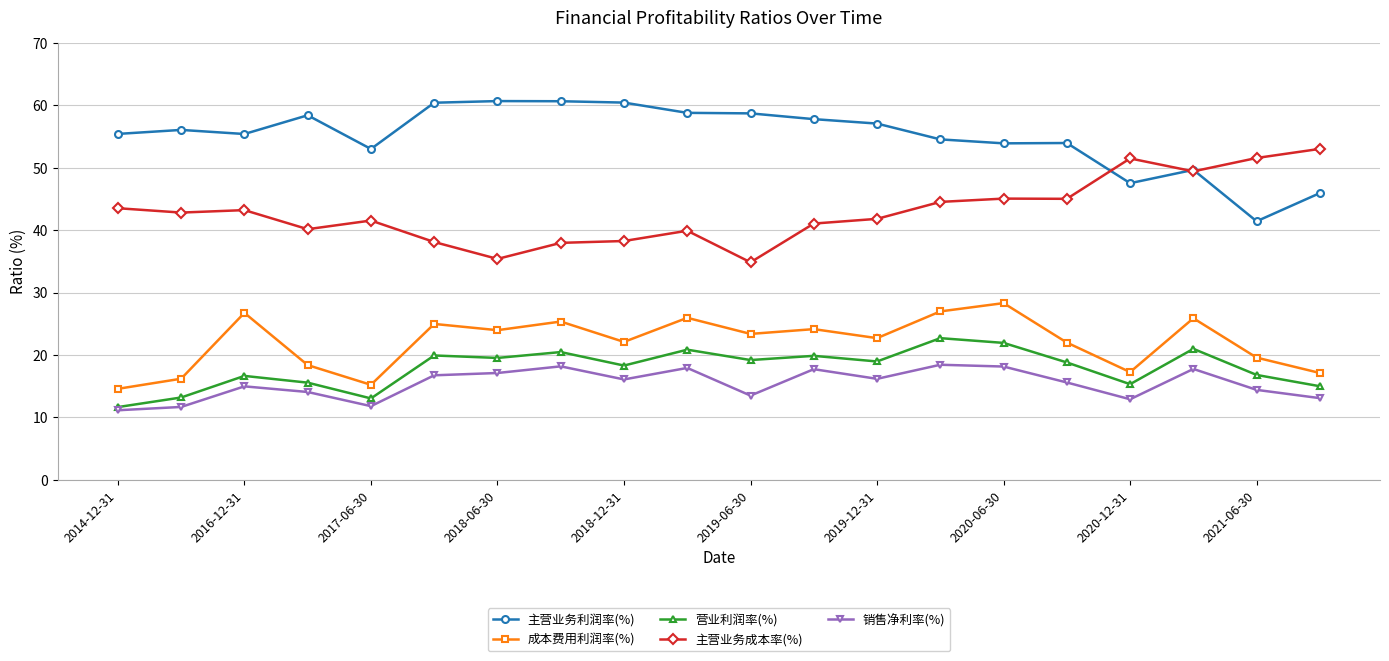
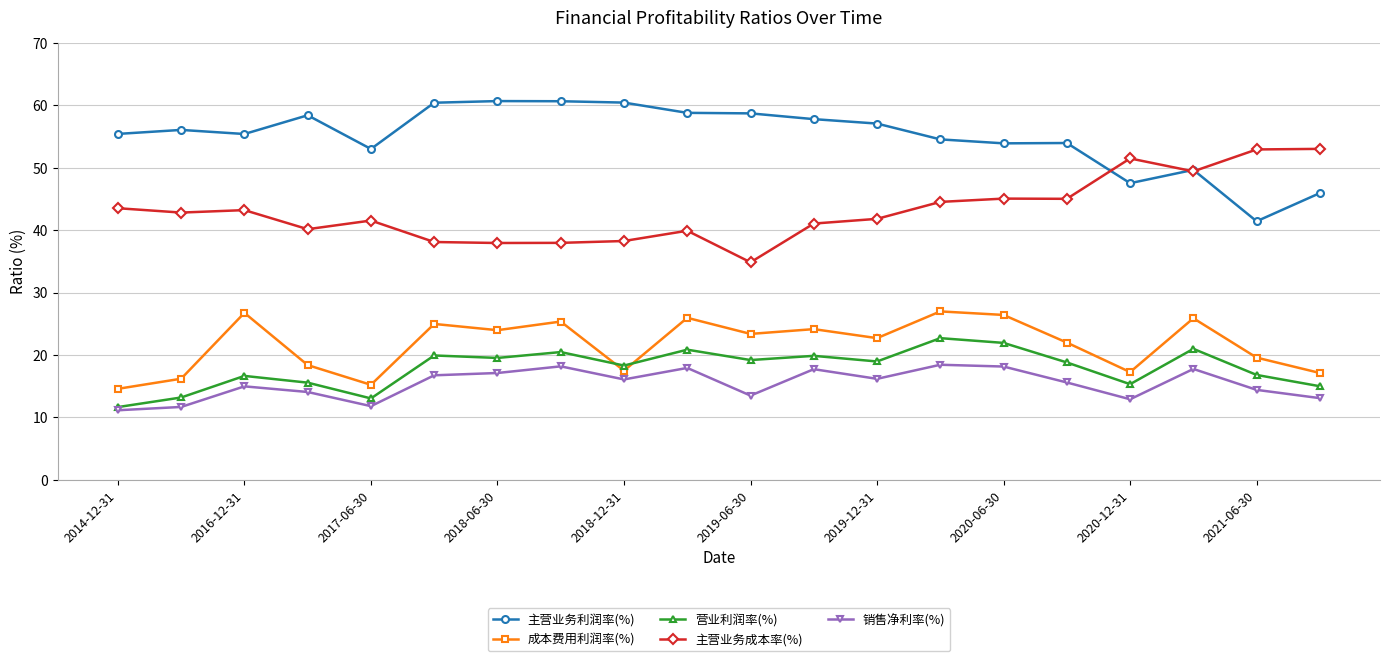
主营业务成本率(%), 2018-06-30: 35 -> 38
成本费用利润率(%), 2018-12-31: 22 -> 17
成本费用利润率(%), 2020-06-30: 28 -> 26
主营业务成本率(%), 2021-06-30: 52 -> 53
